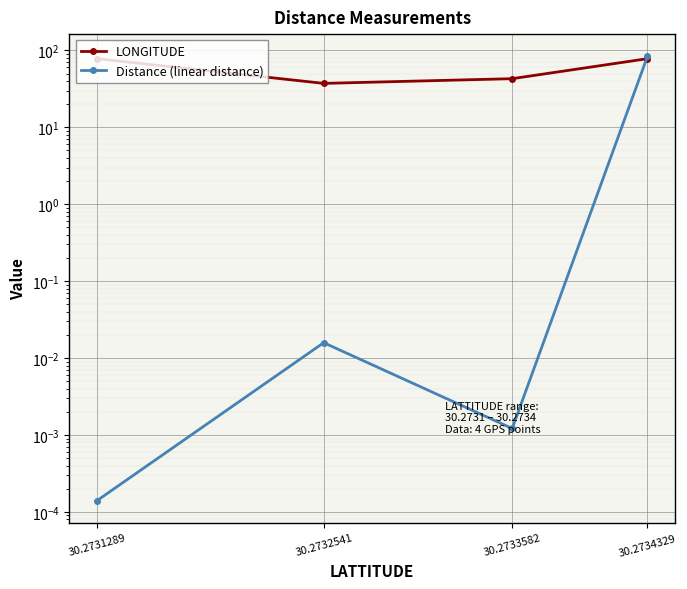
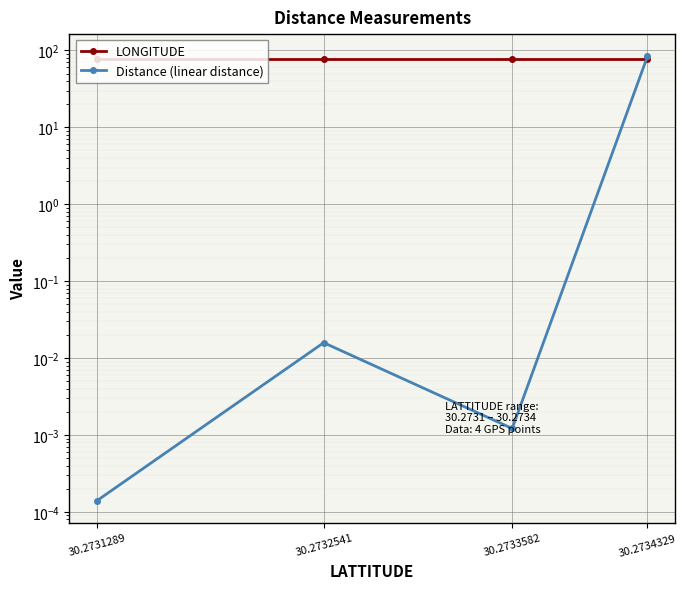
LONGITUDE, 30.2732541: 40 -> 80
LONGITUDE, 30.2733582: 40 -> 80
